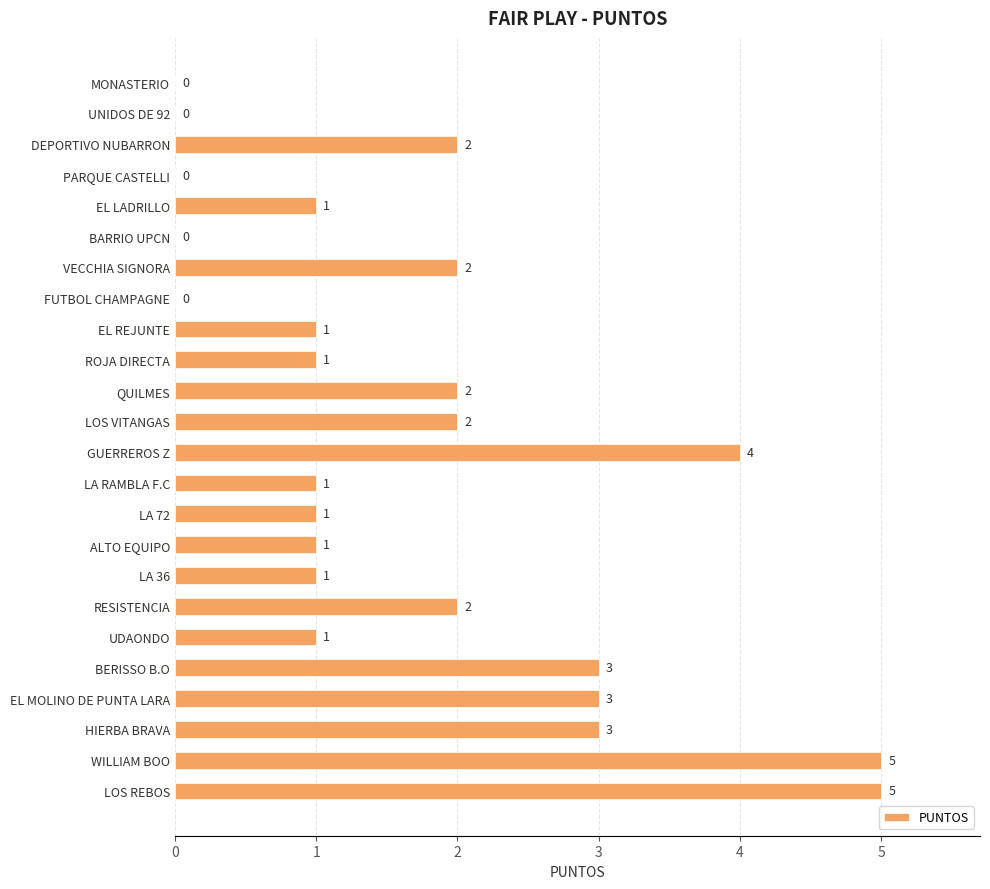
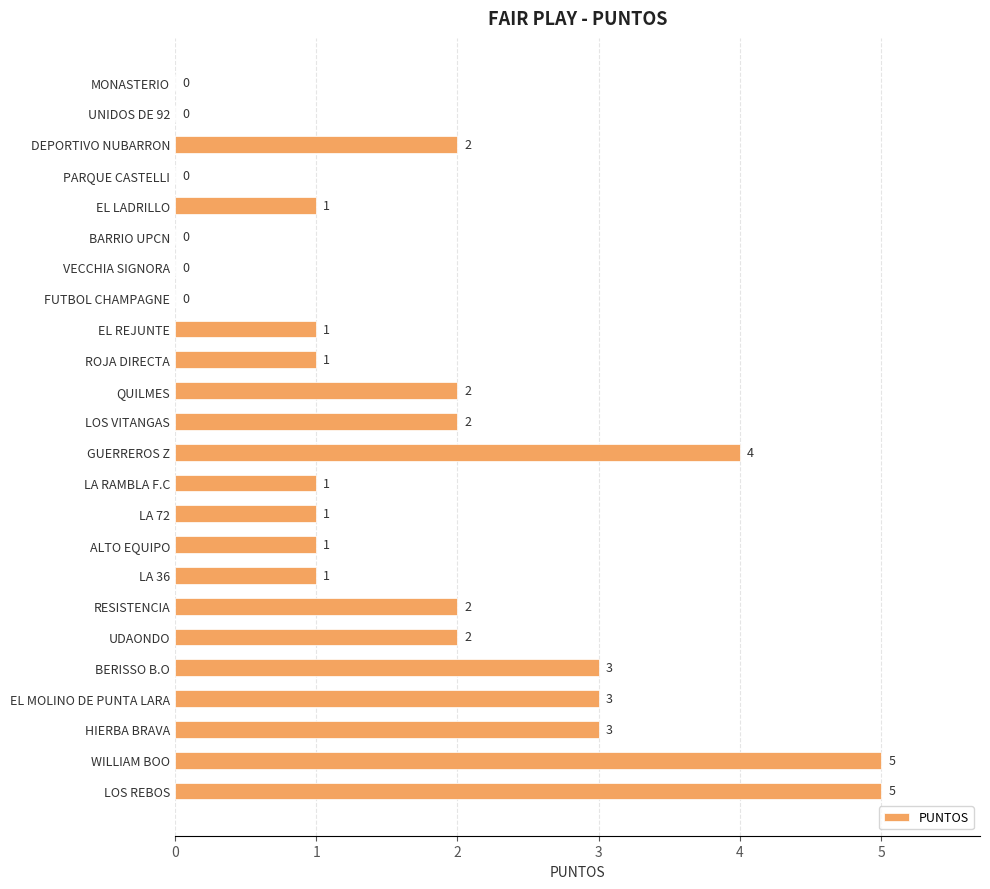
VECCHIA SIGNORA: 2 -> 0
UDAONDO: 1 -> 2
